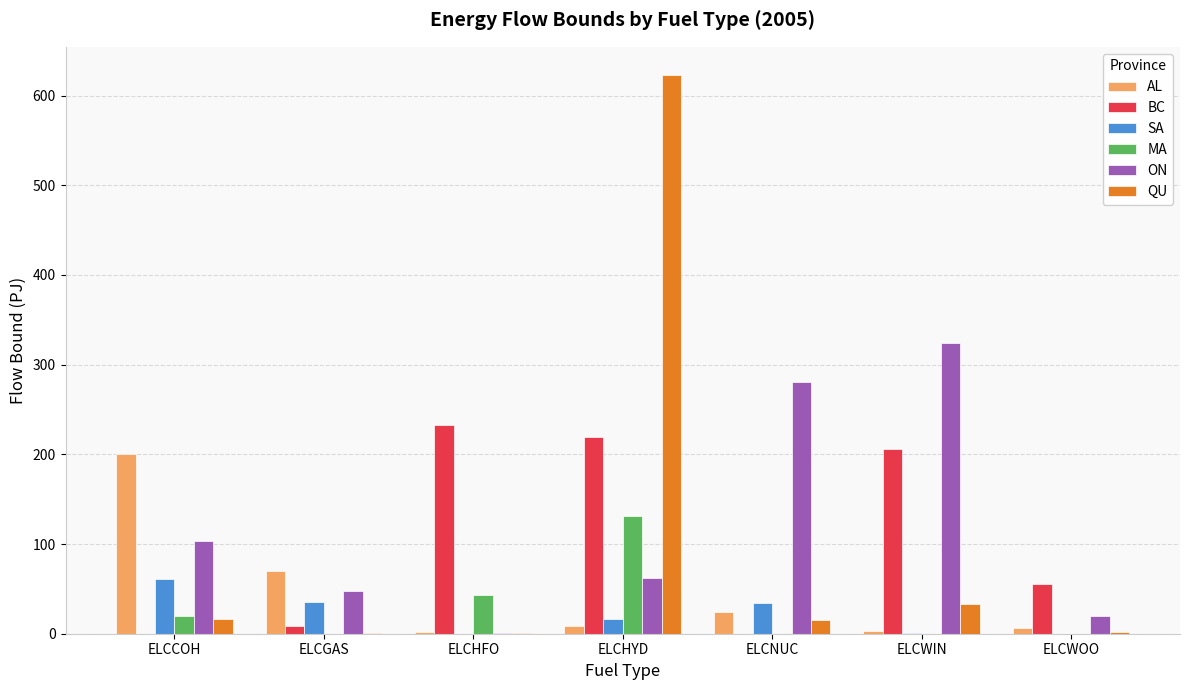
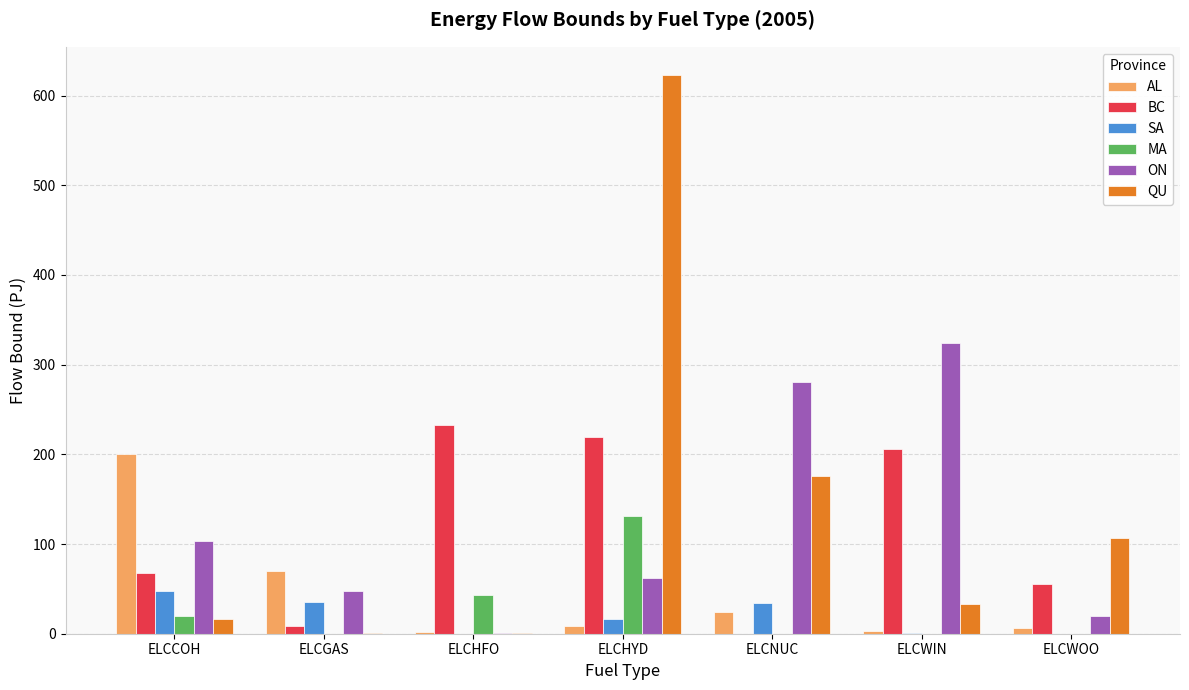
BC, ELCCOH: 0 -> 70
SA, ELCCOH: 60 -> 50
QU, ELCNUC: 20 -> 180
QU, ELCWOO: 0 -> 110
